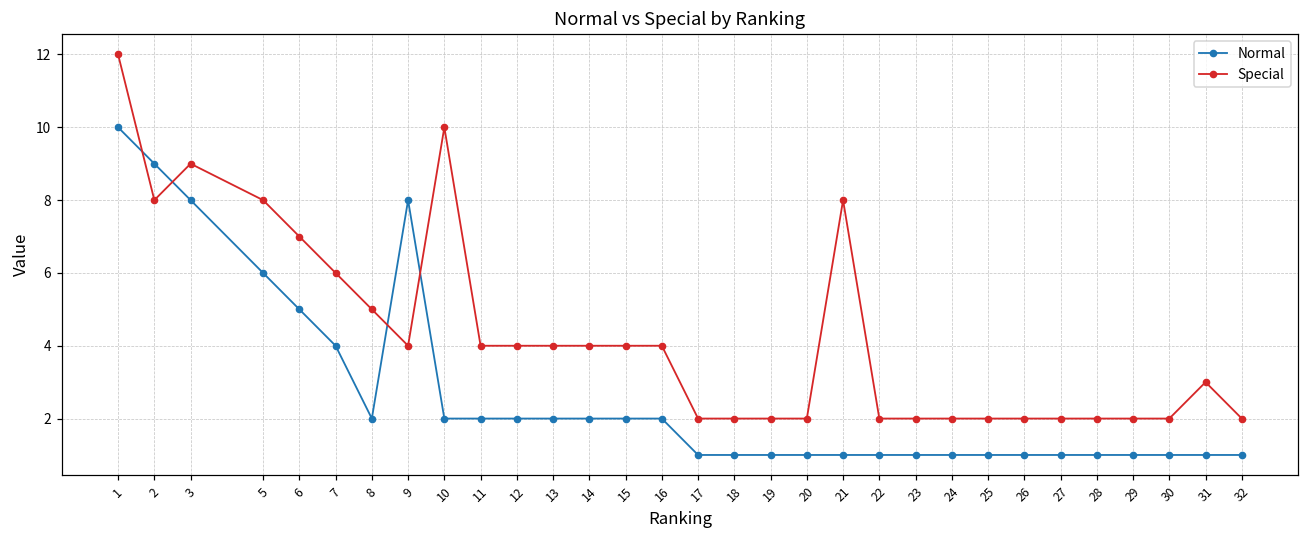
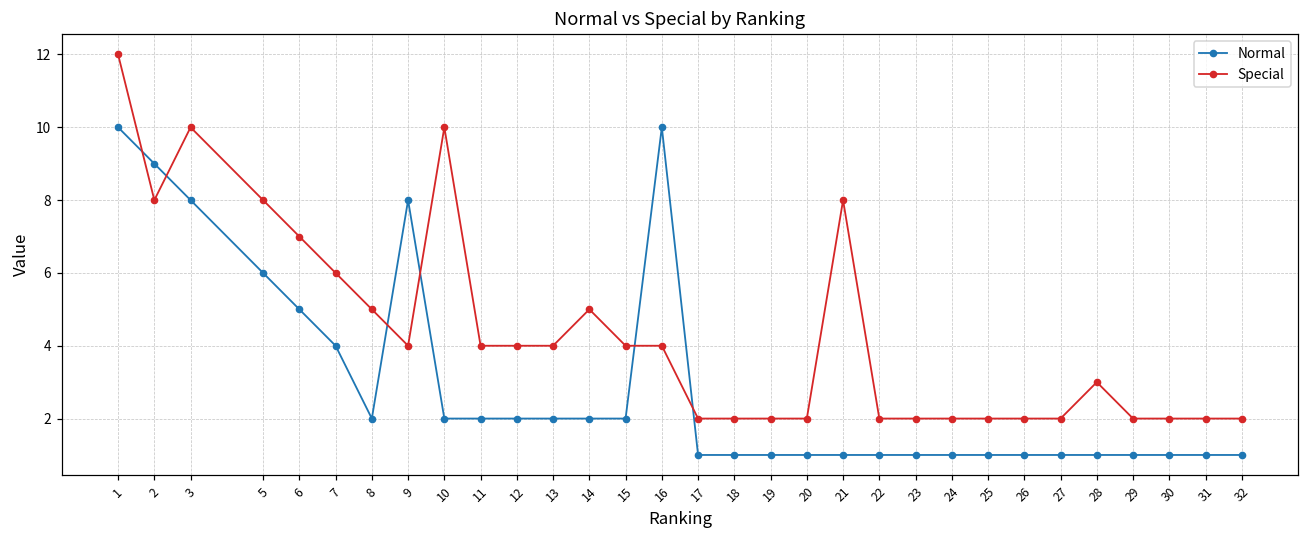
Special, 3: 9 -> 10
Special, 14: 4 -> 5
Normal, 16: 2 -> 10
Special, 28: 2 -> 3
Special, 31: 3 -> 2
